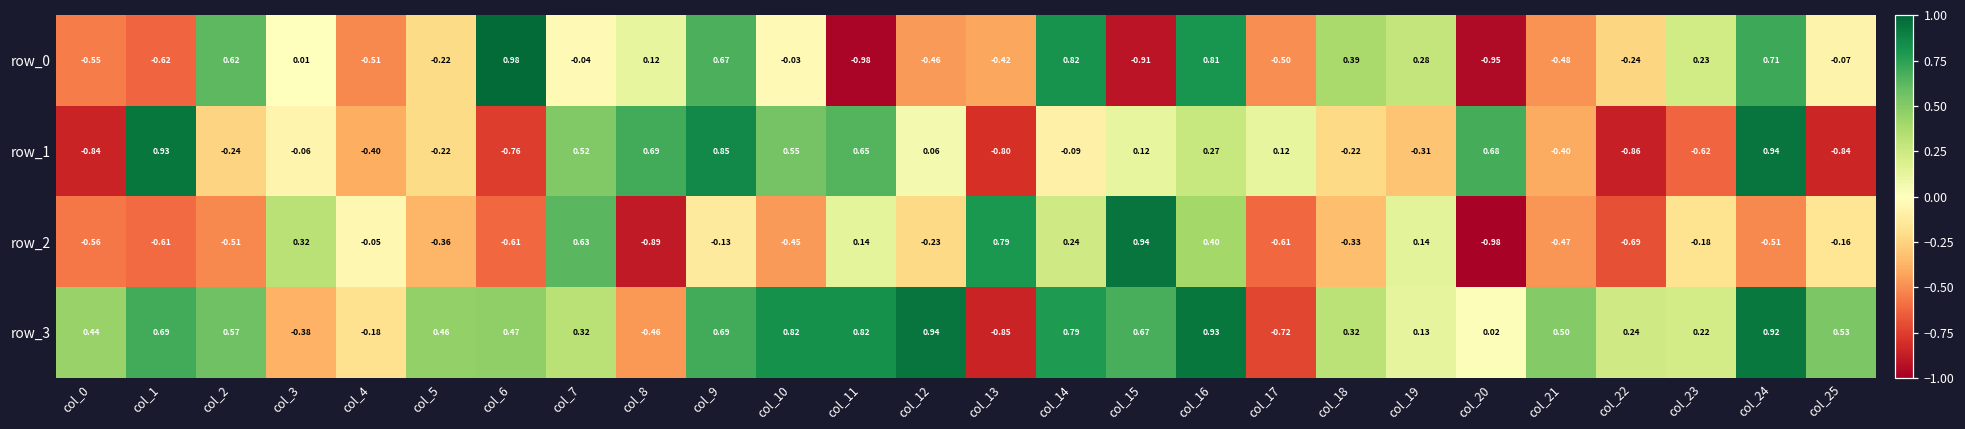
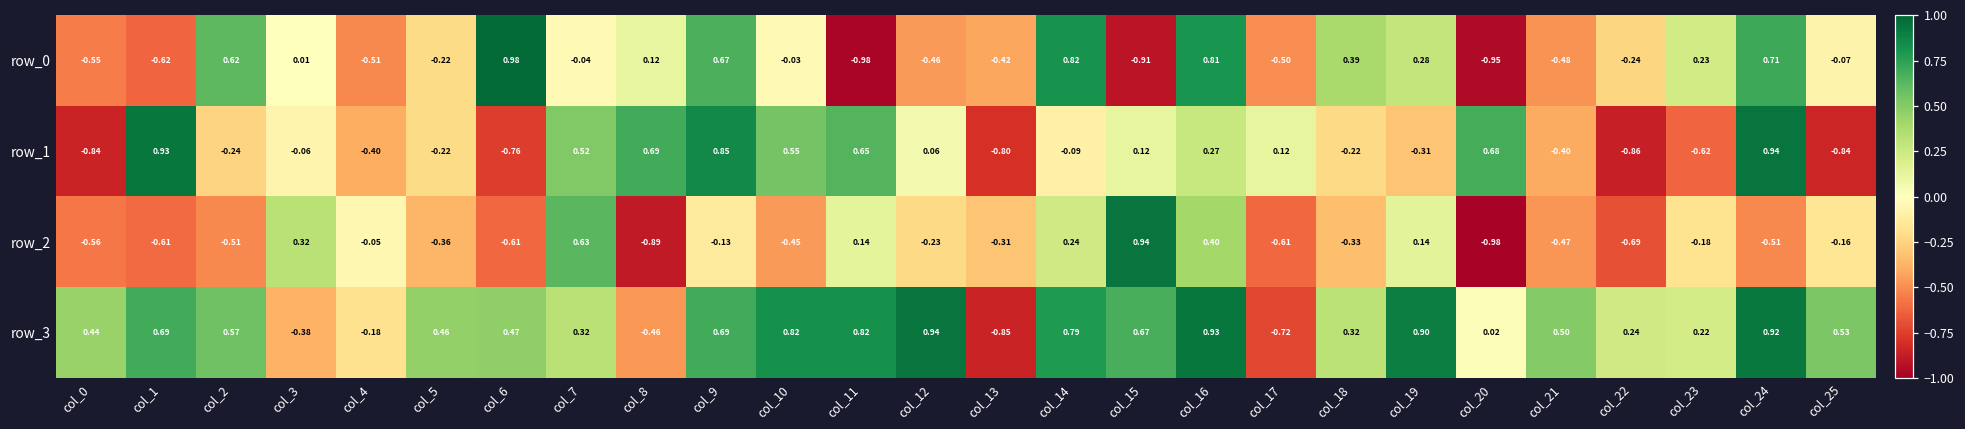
row_2, col_13: 0.79 -> -0.31
row_3, col_19: 0.13 -> 0.90
